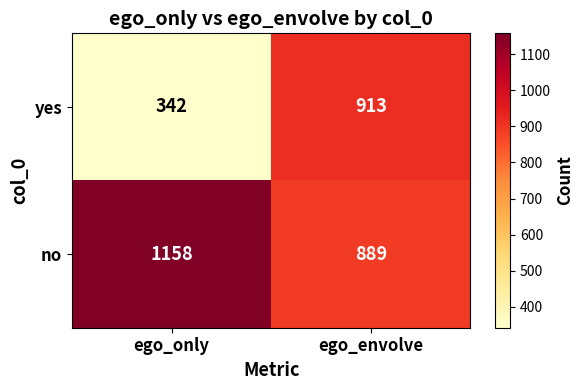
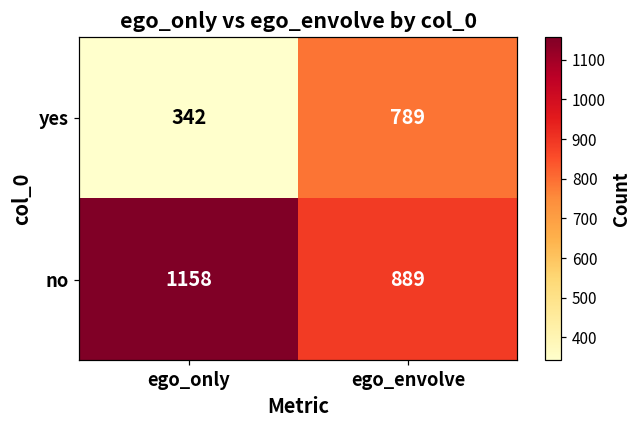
yes, ego_envolve: 913 -> 789
